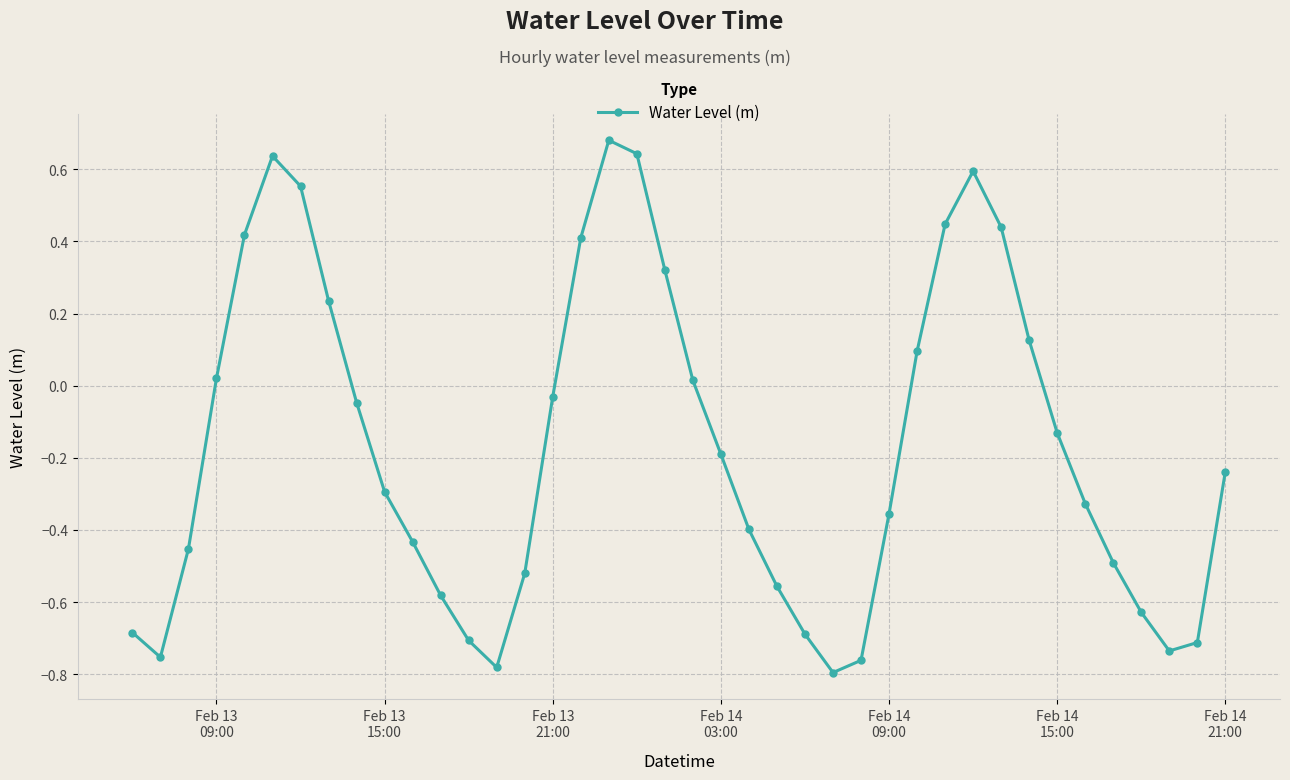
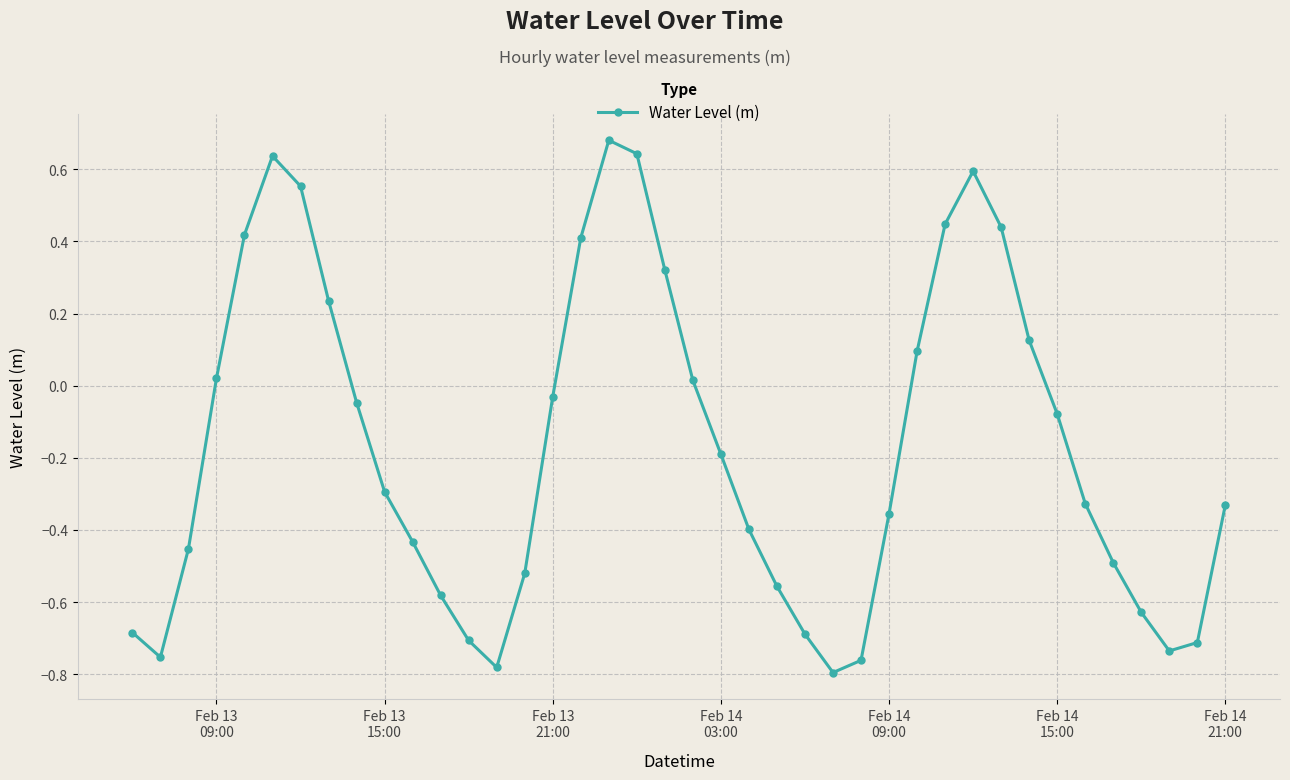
Feb 14 15:00: -0.13 -> -0.08
Feb 14 21:00: -0.24 -> -0.33
